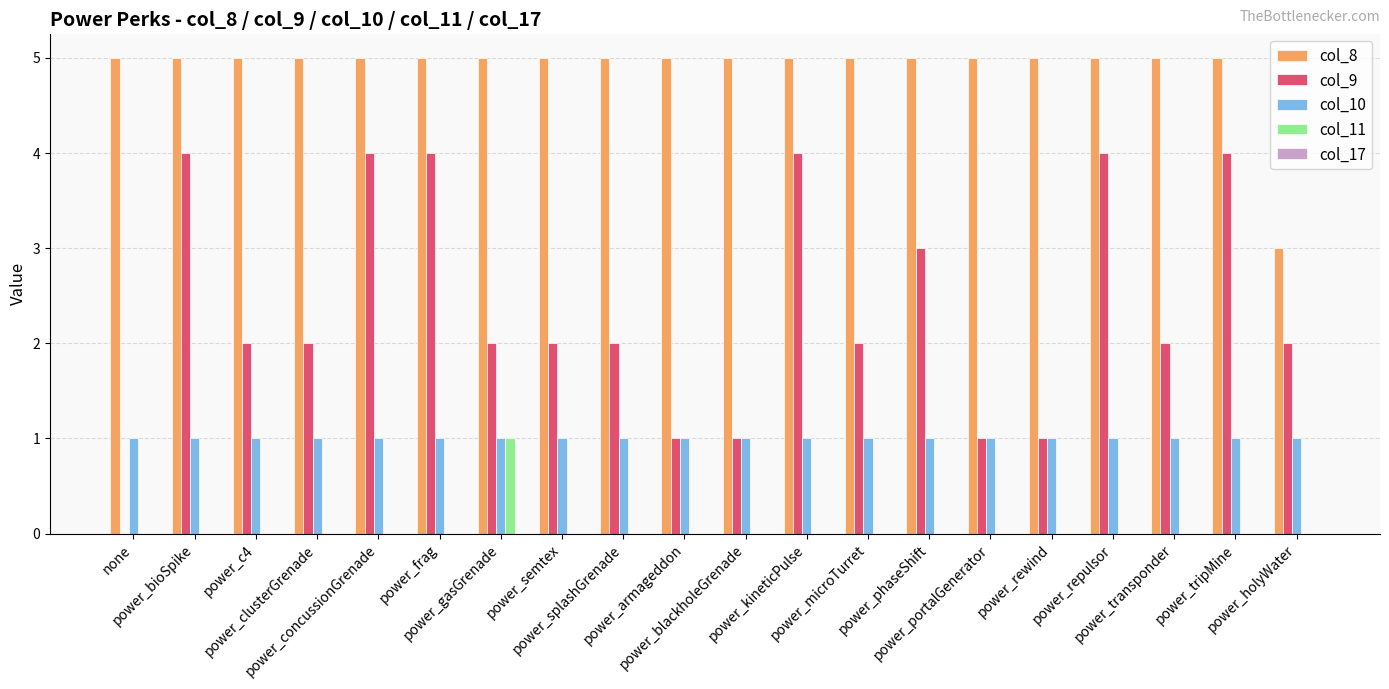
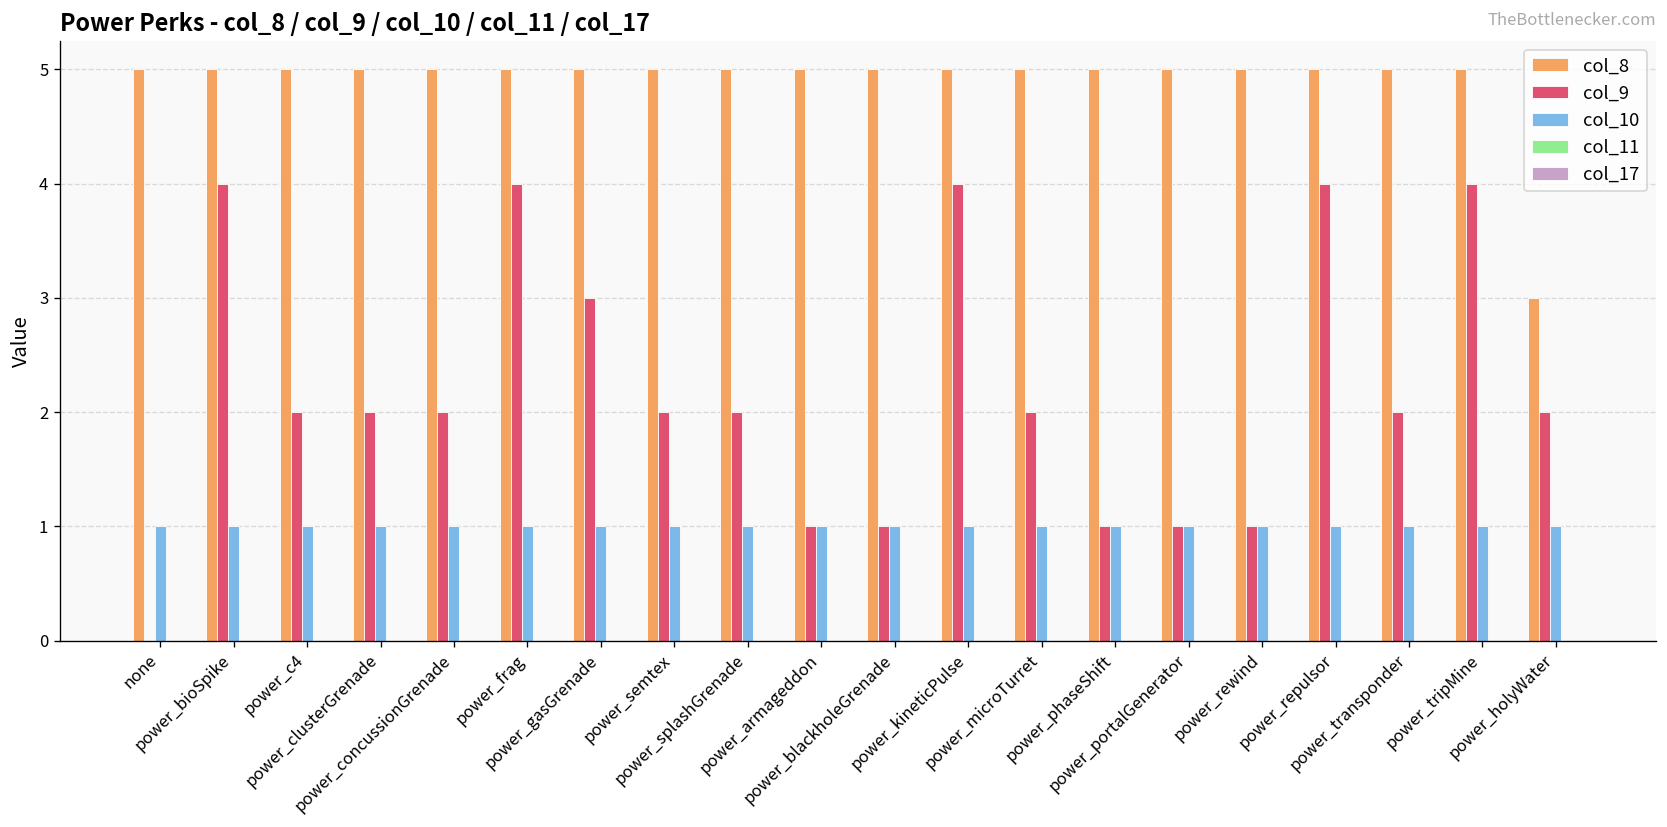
col_9, power_concussionGrenade: 4 -> 2
col_9, power_gasGrenade: 2 -> 3
col_11, power_gasGrenade: 1 -> 0
col_9, power_phaseShift: 3 -> 1
